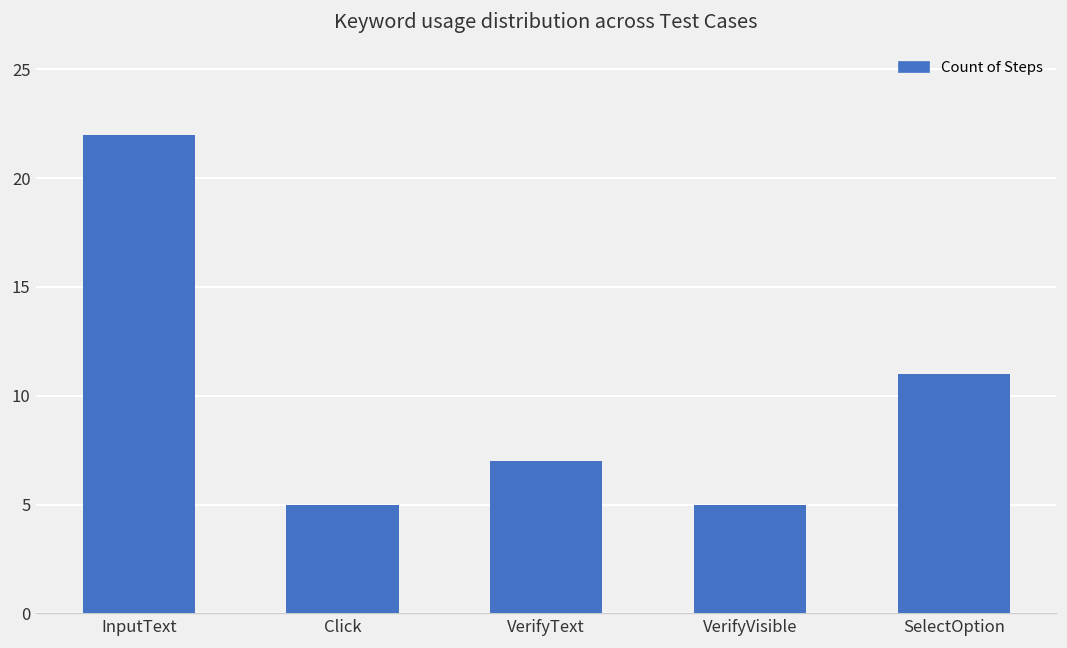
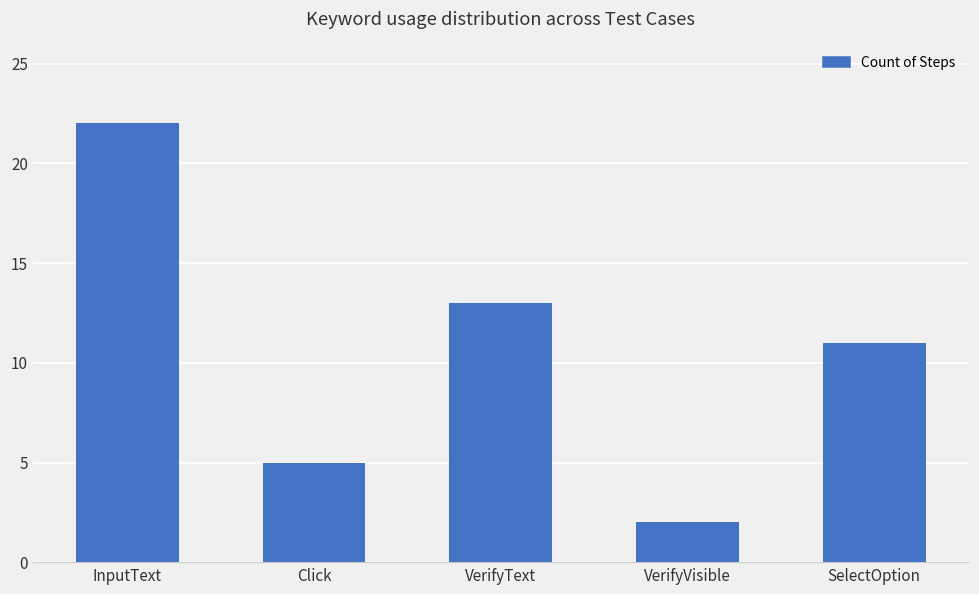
VerifyText: 7 -> 13
VerifyVisible: 5 -> 2
